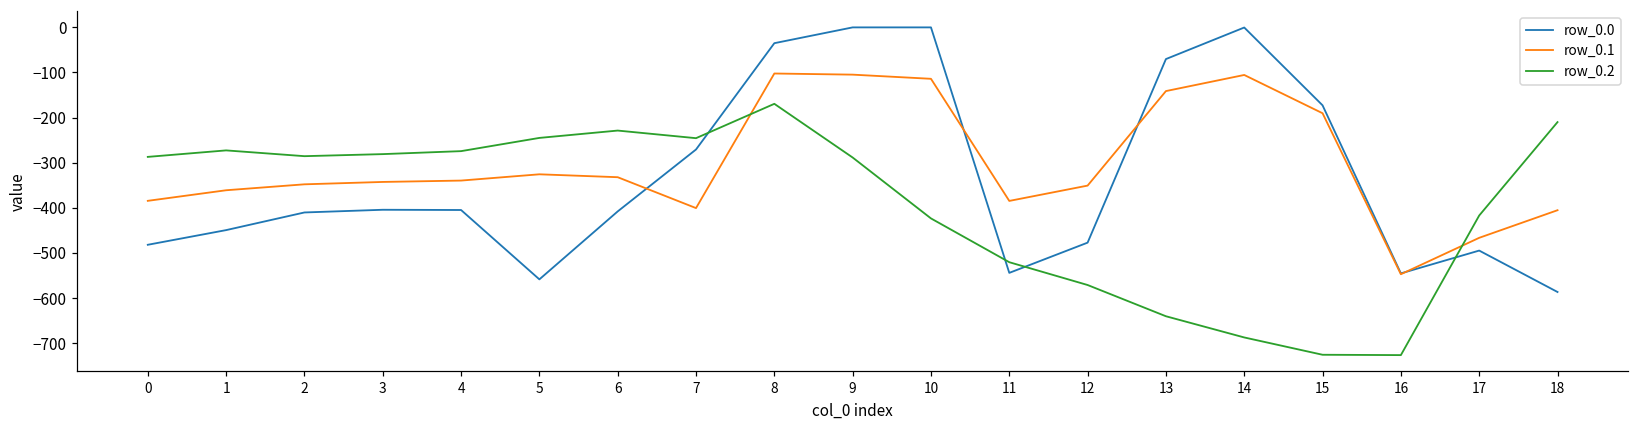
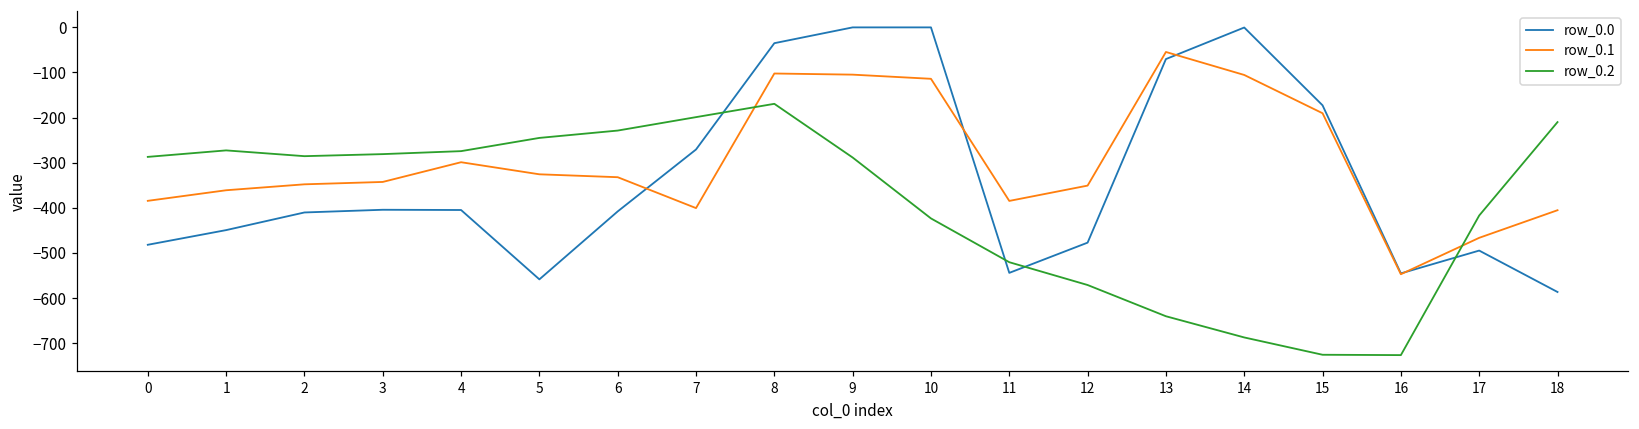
row_0.1, 4: -340 -> -300
row_0.2, 7: -250 -> -200
row_0.1, 13: -140 -> -50
